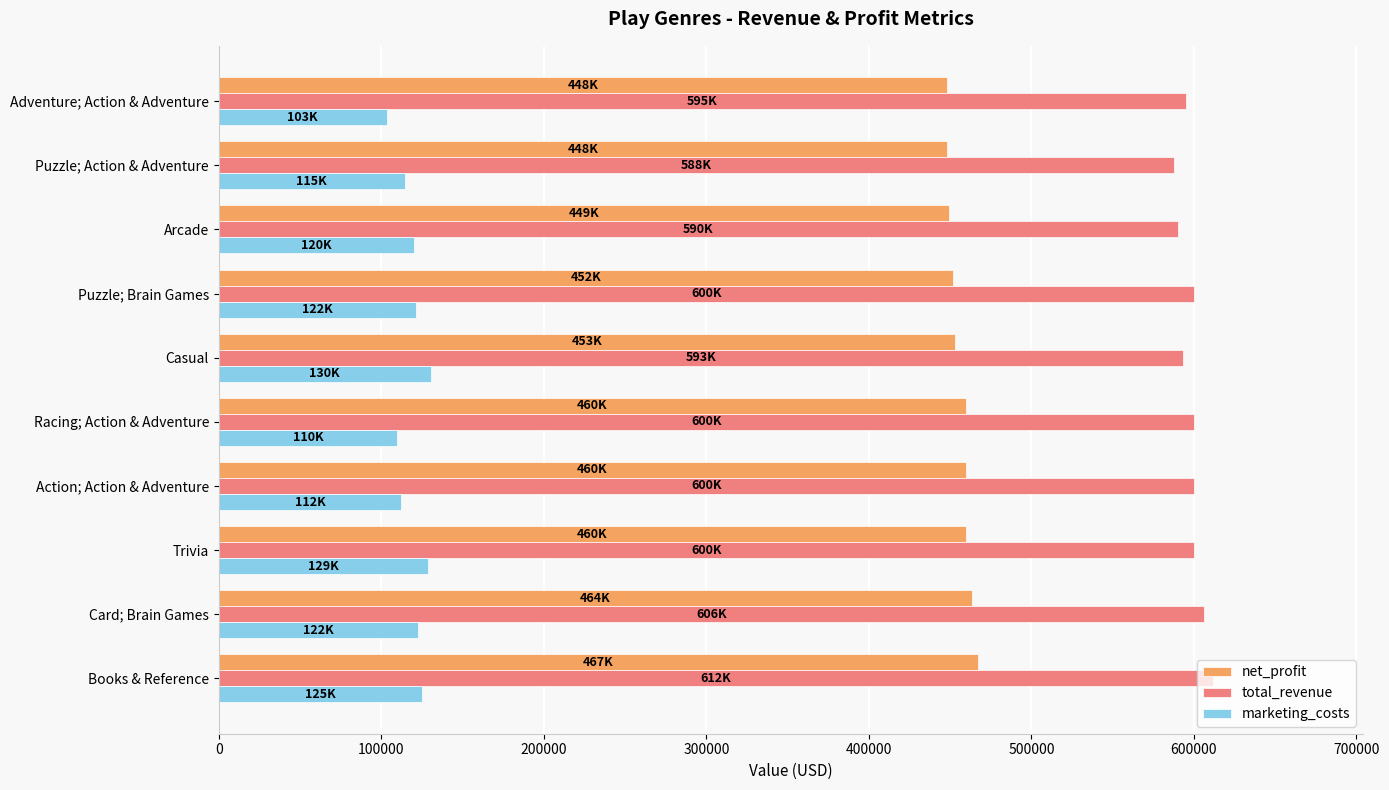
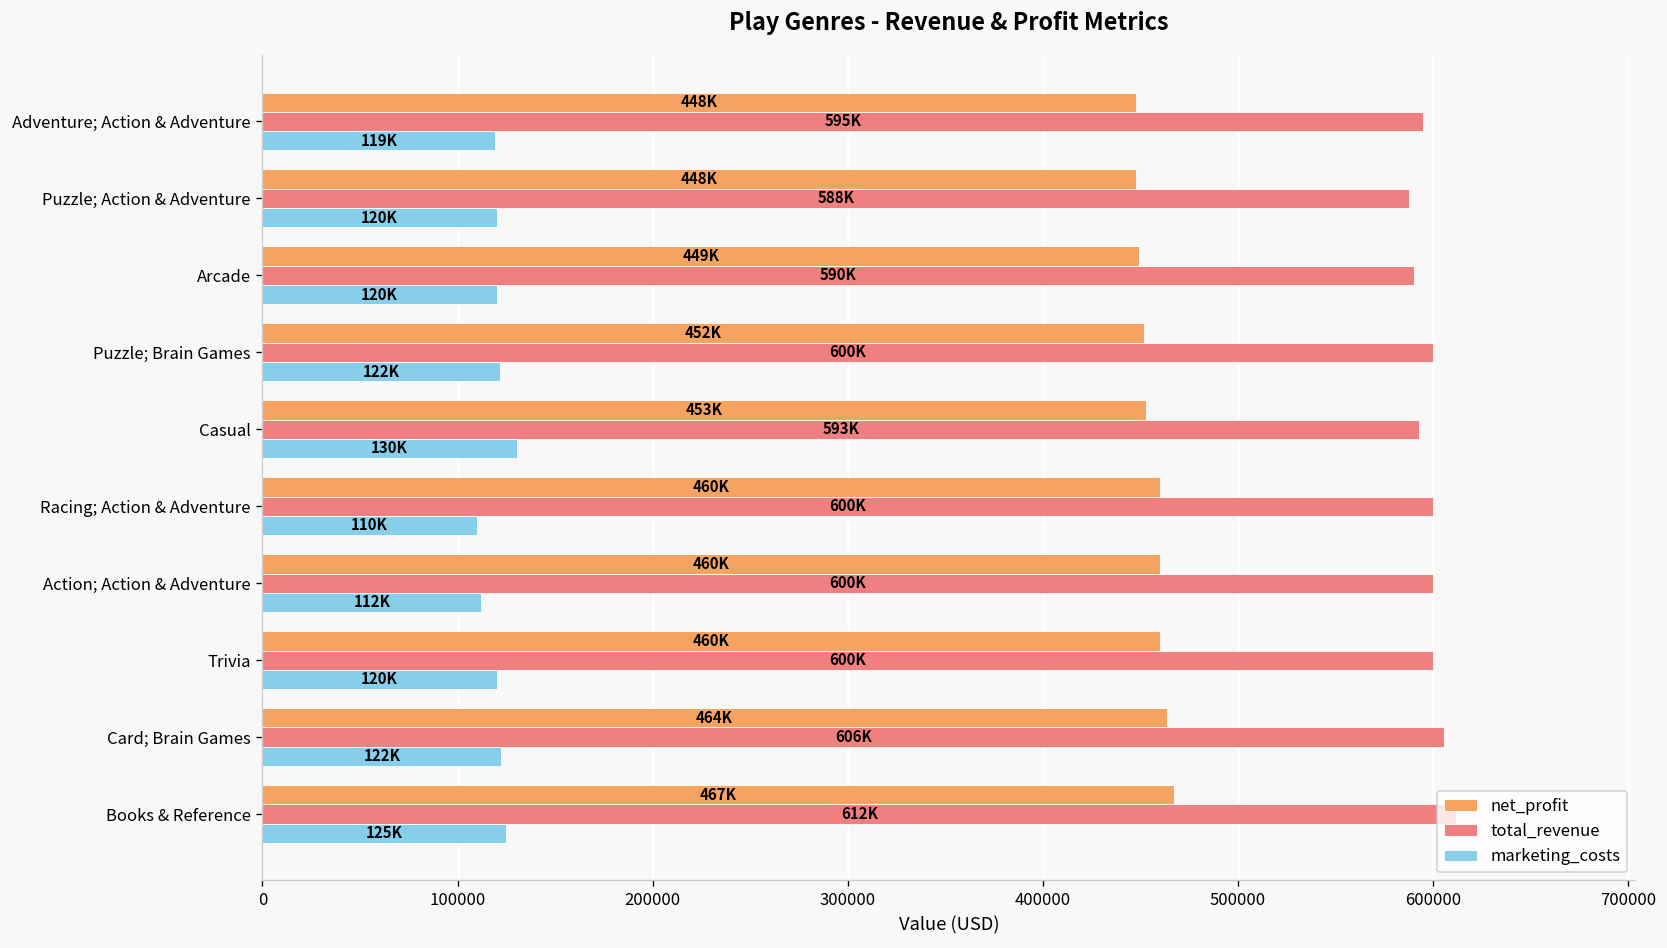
marketing_costs, Adventure; Action & Adventure: 103K -> 119K
marketing_costs, Puzzle; Action & Adventure: 115K -> 120K
marketing_costs, Trivia: 129K -> 120K
